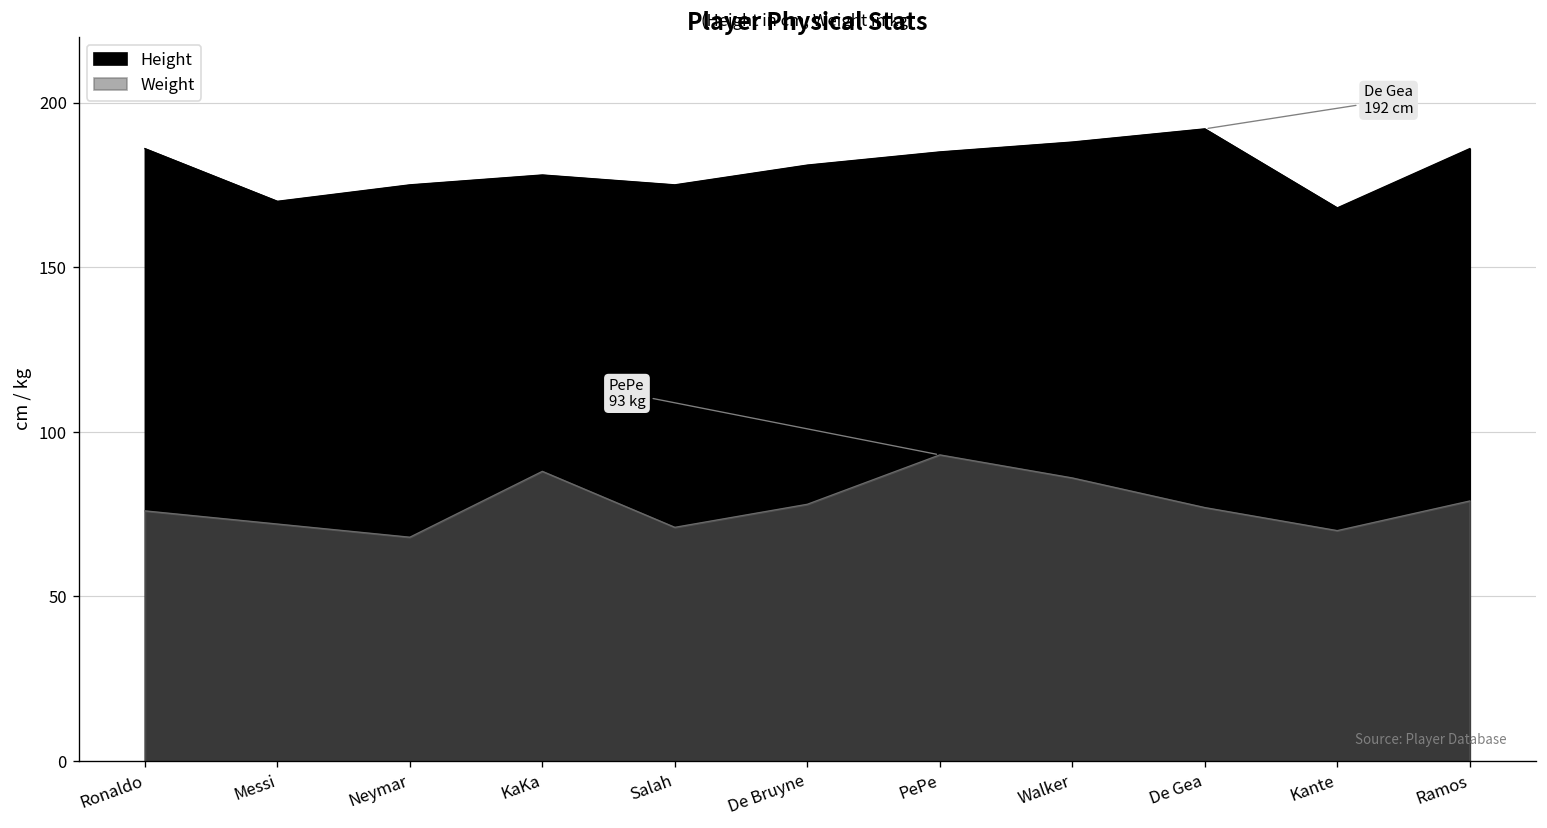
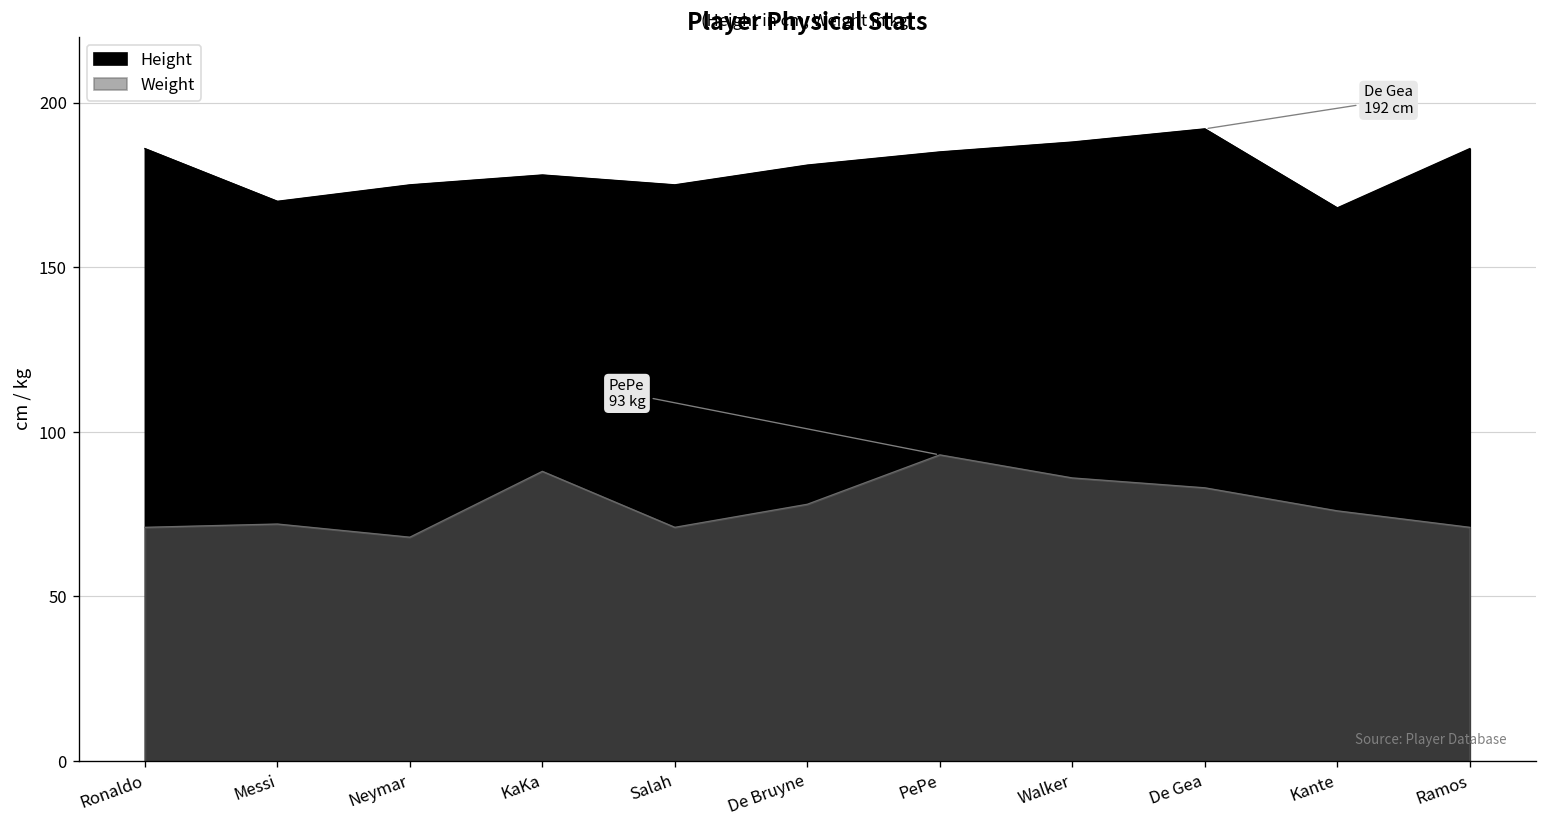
Weight, Ronaldo: 76 -> 71
Weight, De Gea: 77 -> 83
Weight, Kante: 70 -> 76
Weight, Ramos: 79 -> 71
